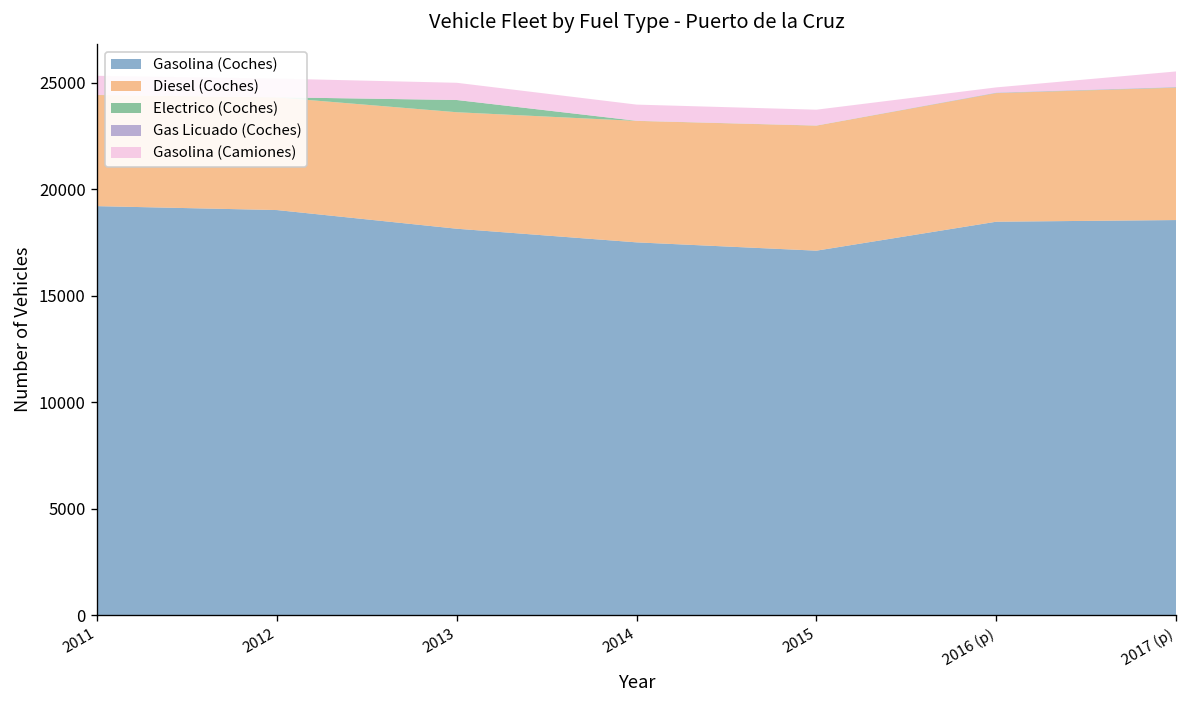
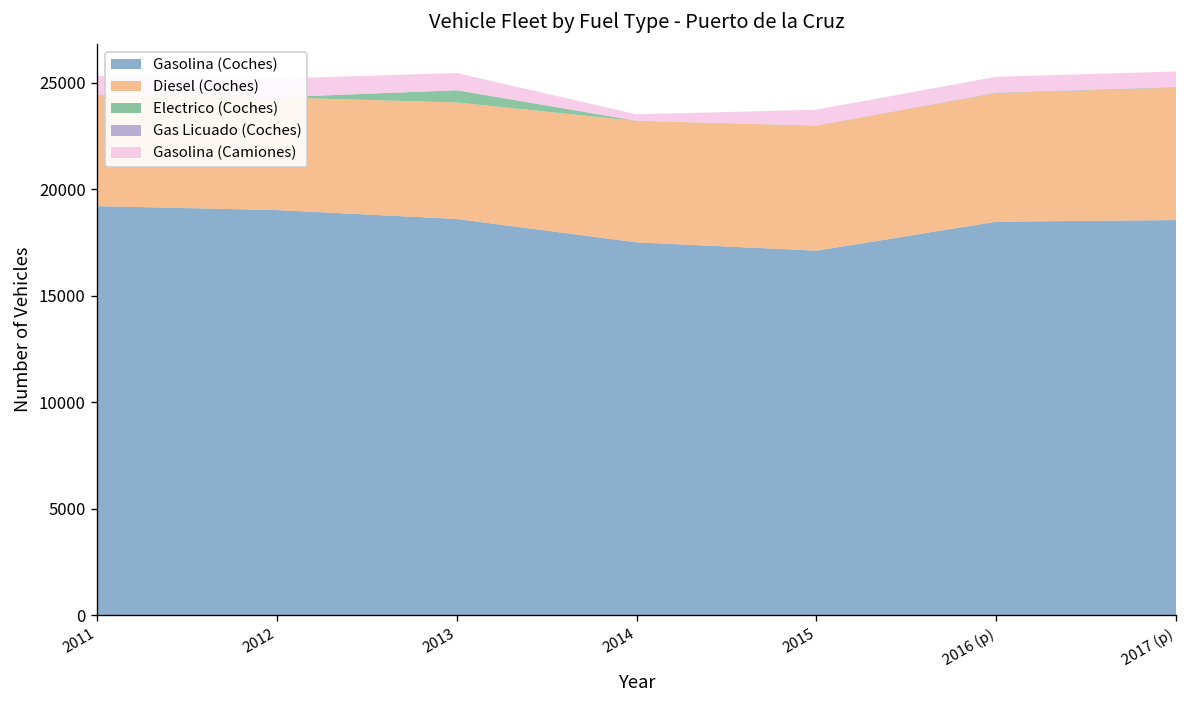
Gasolina (Coches), 2013: 18100 -> 18600
Gasolina (Camiones), 2014: 800 -> 300
Gasolina (Camiones), 2016 (p): 200 -> 700
